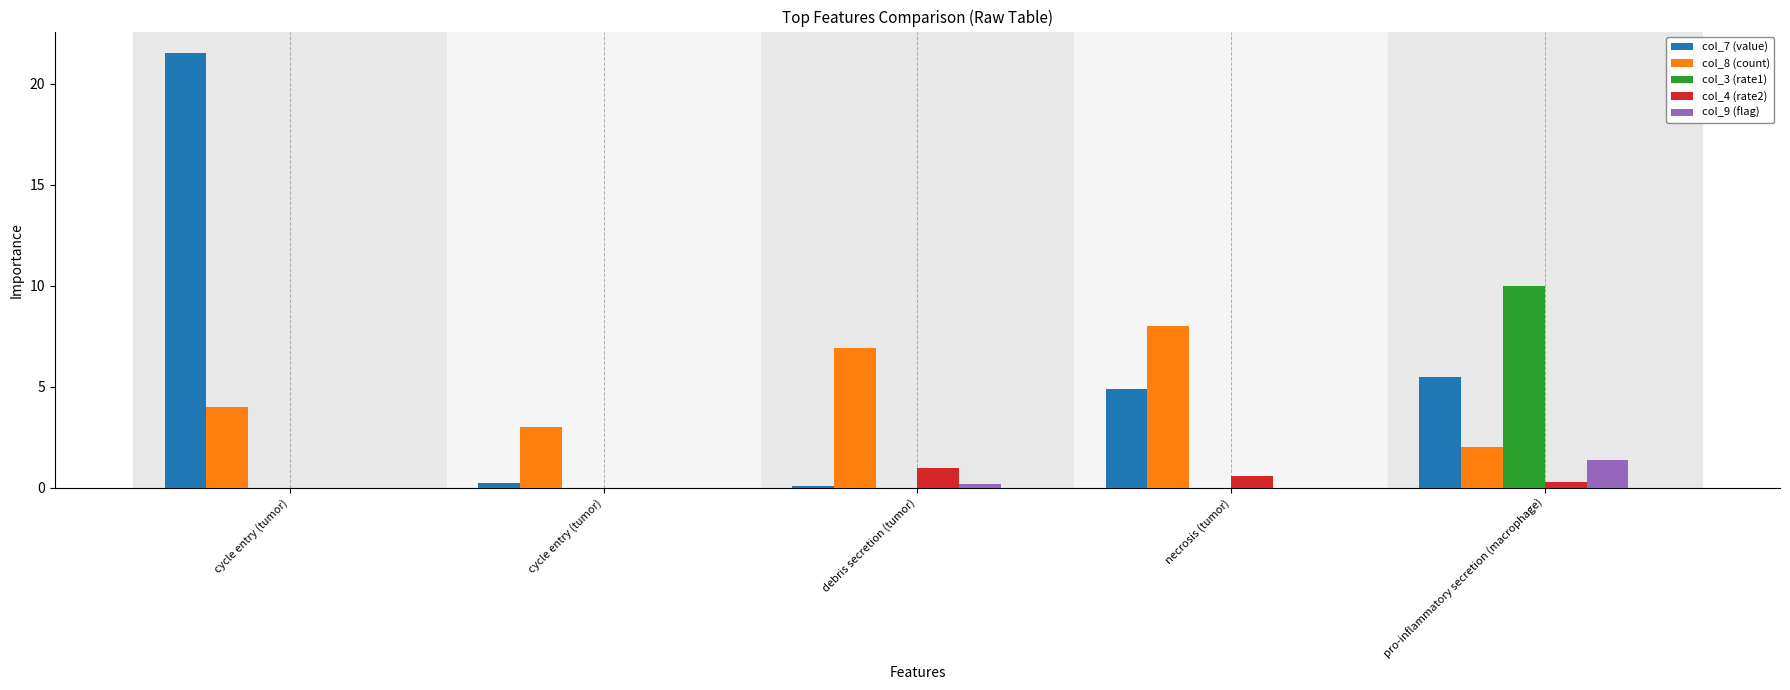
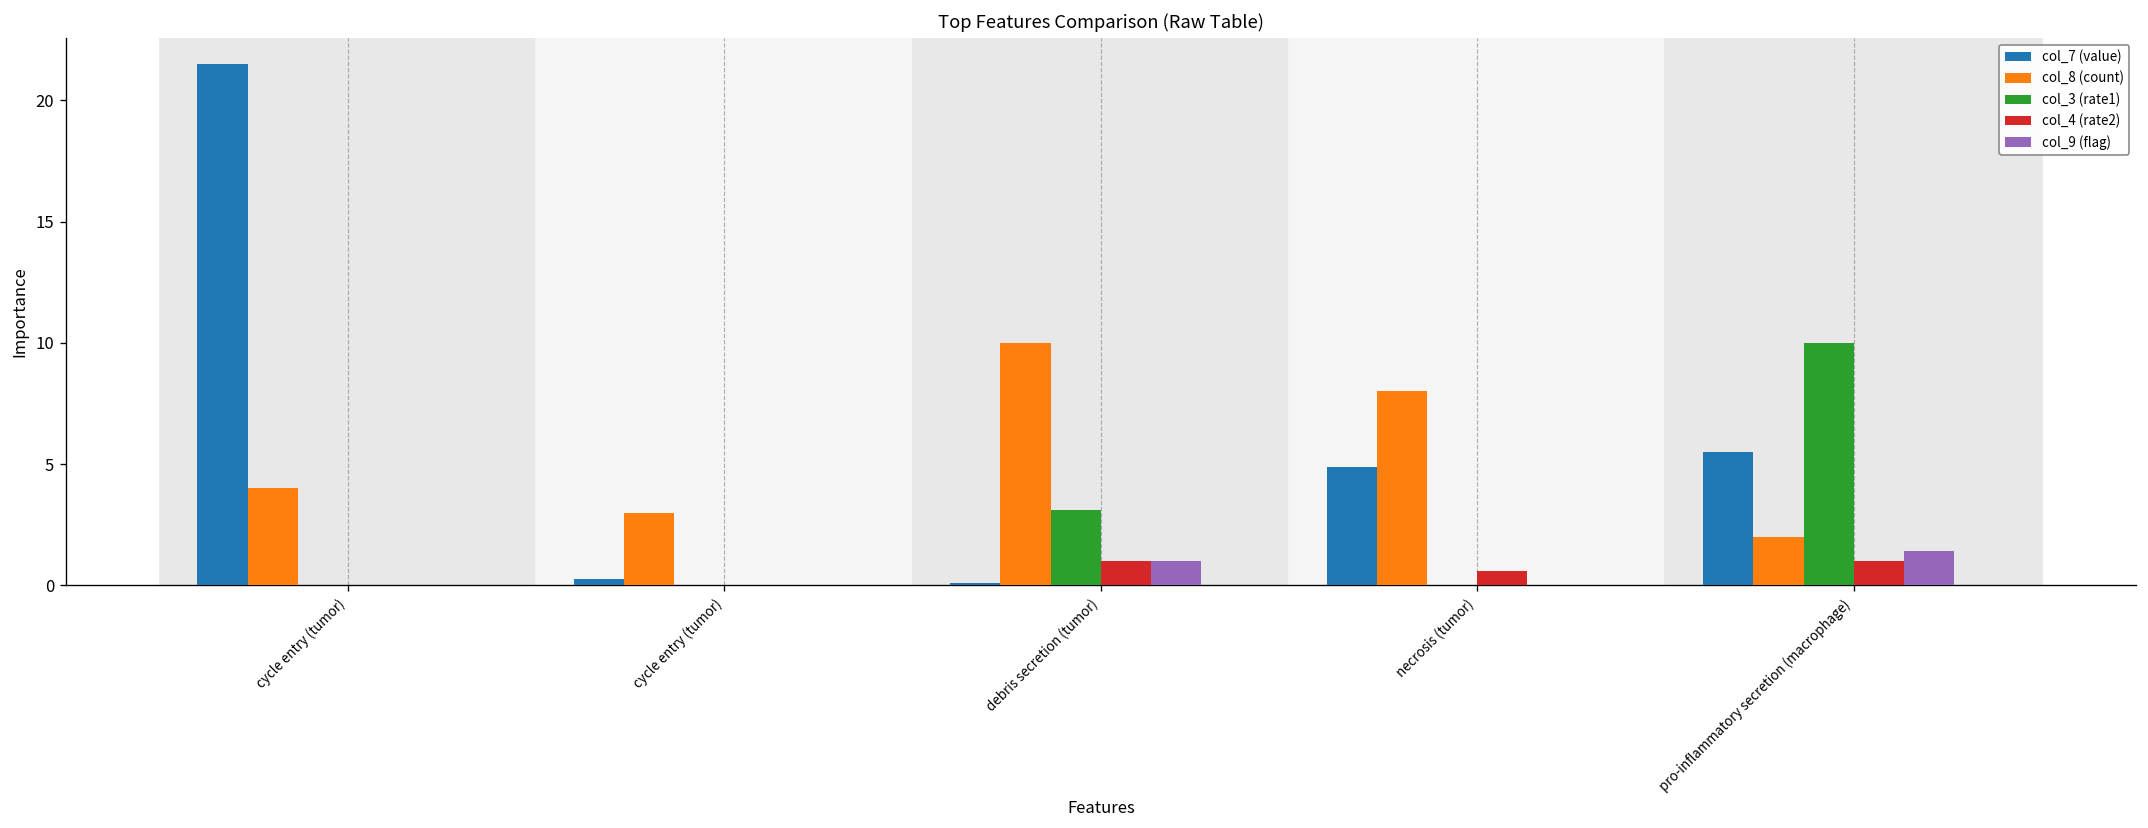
col_8 (count), debris secretion (tumor): 6.9 -> 10.0
col_3 (rate1), debris secretion (tumor): 0.0 -> 3.1
col_9 (flag), debris secretion (tumor): 0.2 -> 1.0
col_4 (rate2), pro-inflammatory secretion (macrophage): 0.3 -> 1.0
